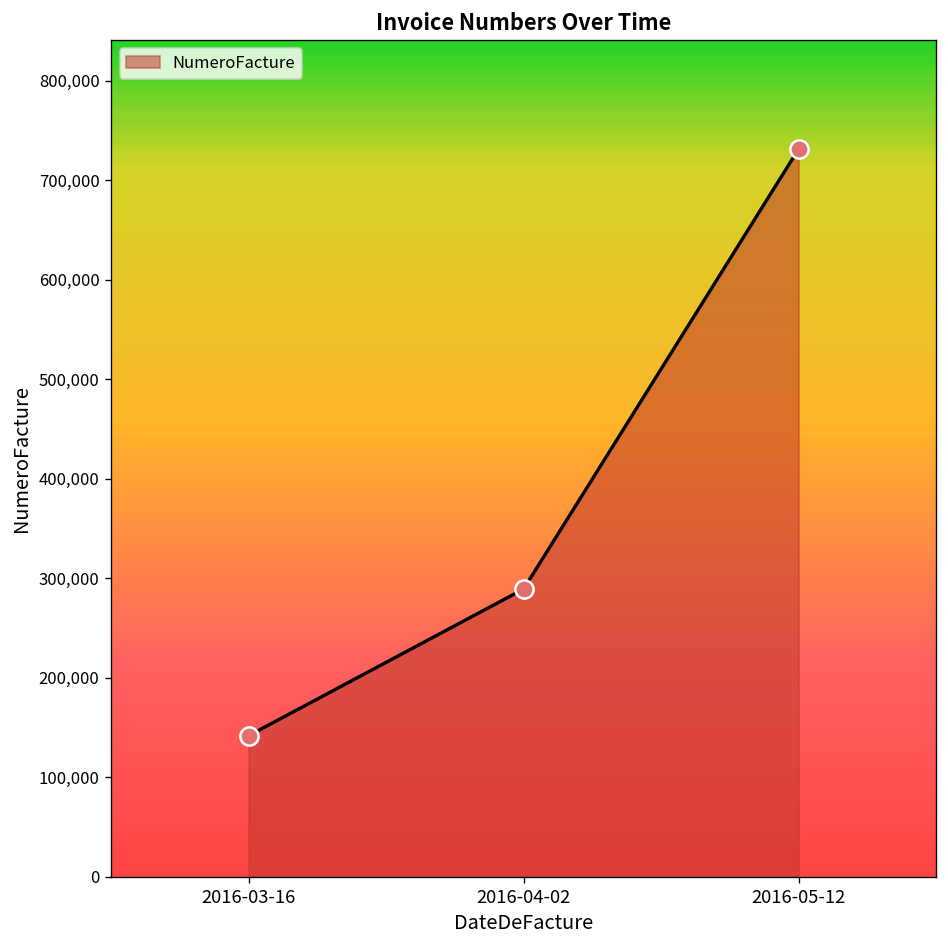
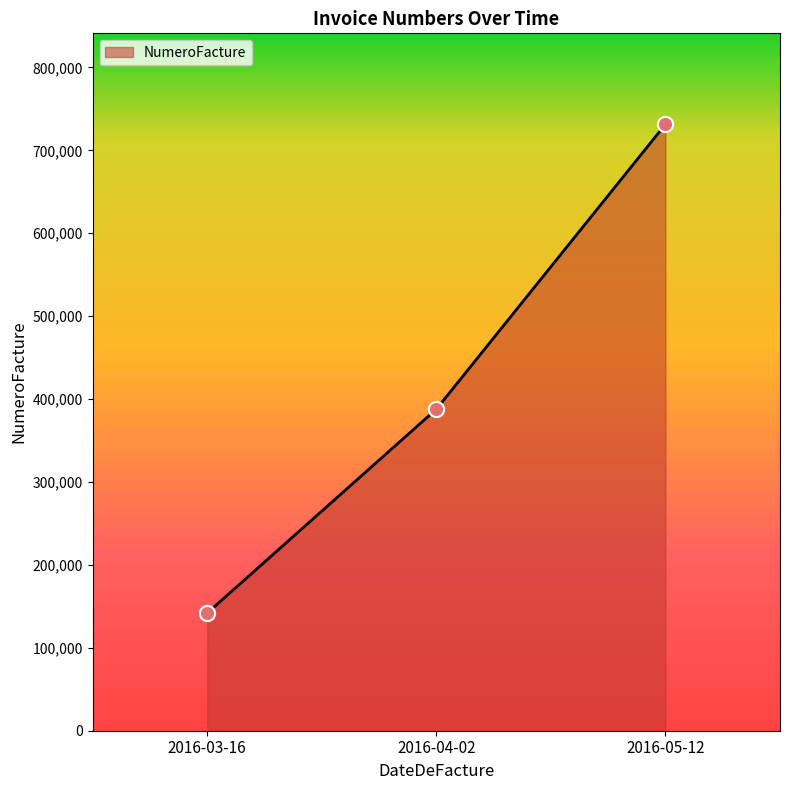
2016-04-02: 290,000 -> 390,000
